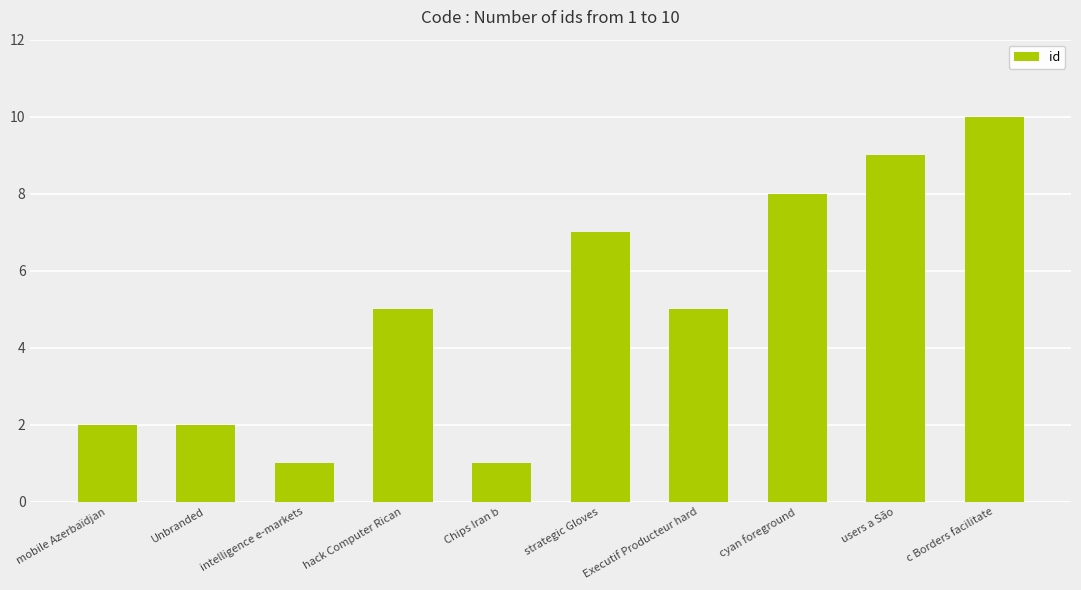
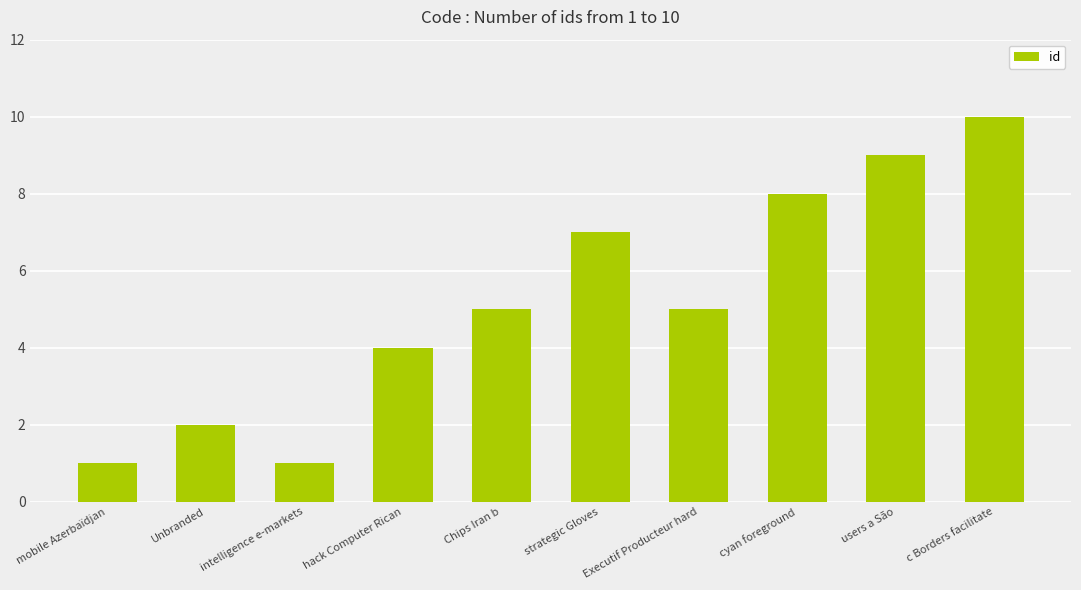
mobile Azerbaïdjan: 2 -> 1
hack Computer Rican: 5 -> 4
Chips Iran b: 1 -> 5
